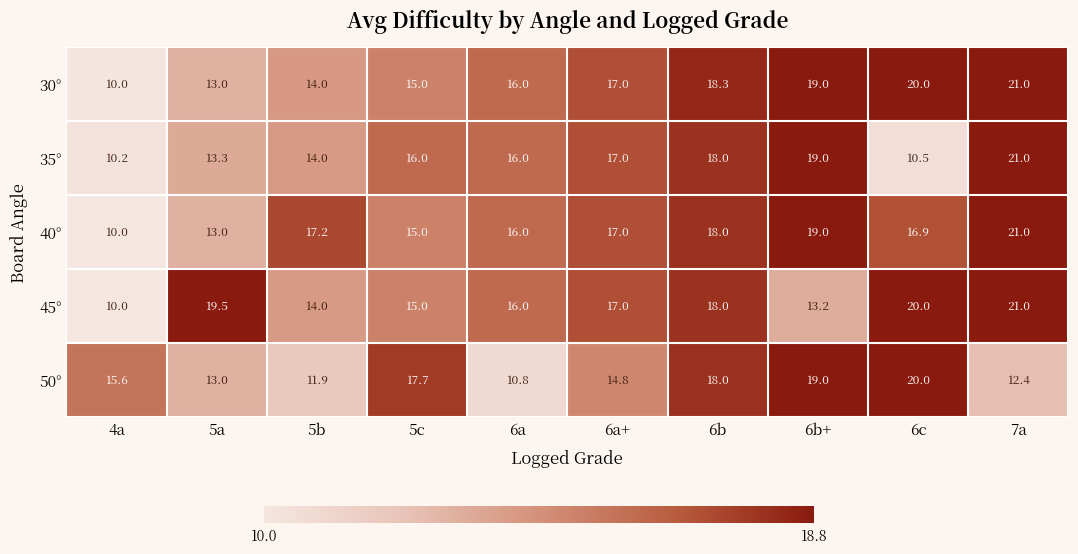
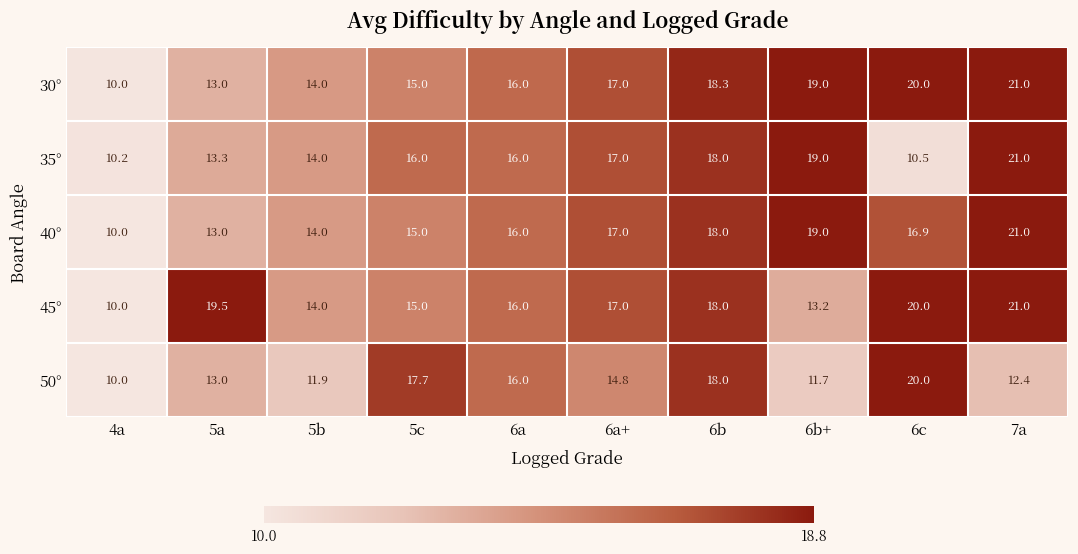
40°, 5b: 17.2 -> 14.0
50°, 4a: 15.6 -> 10.0
50°, 6a: 10.8 -> 16.0
50°, 6b+: 19.0 -> 11.7
